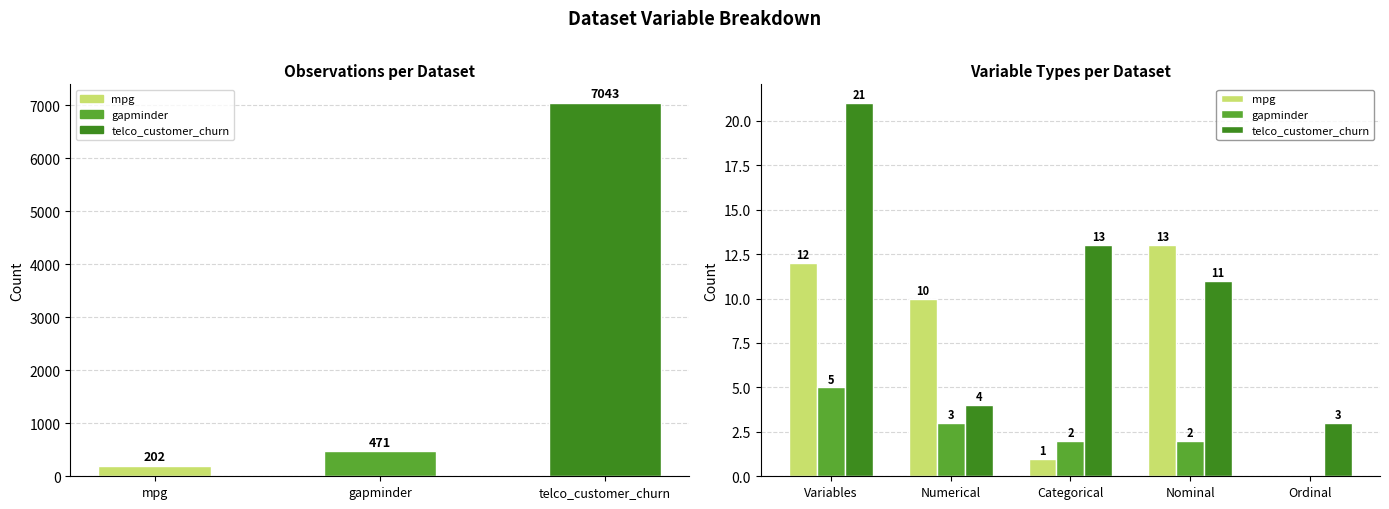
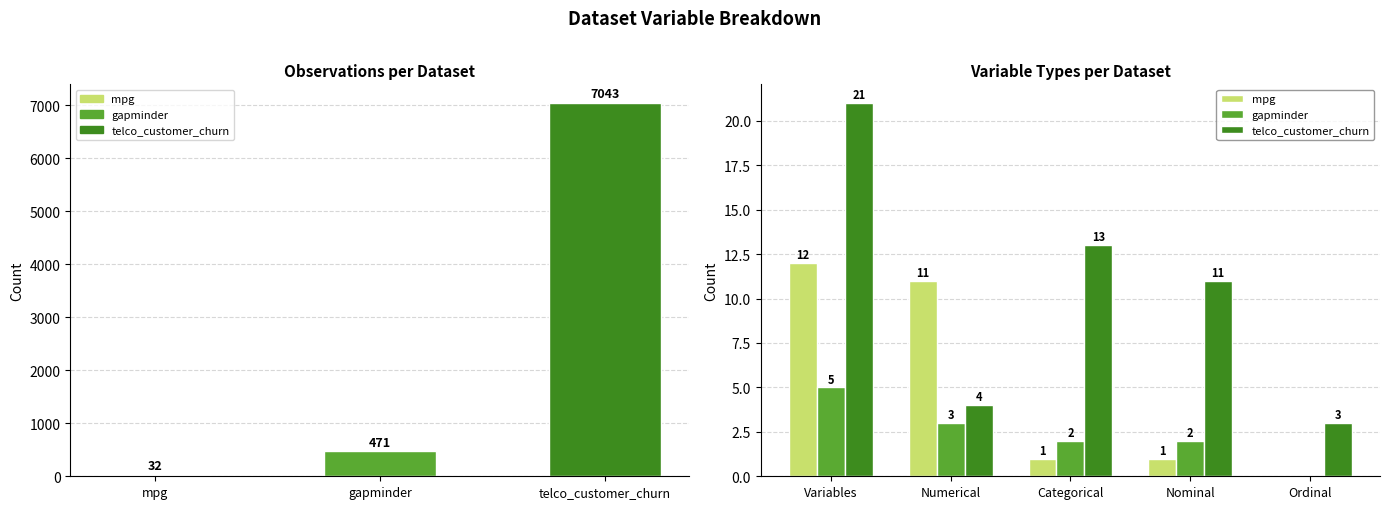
Observations per Dataset, mpg: 202 -> 32
Variable Types per Dataset, mpg, Numerical: 10 -> 11
Variable Types per Dataset, mpg, Nominal: 13 -> 1
